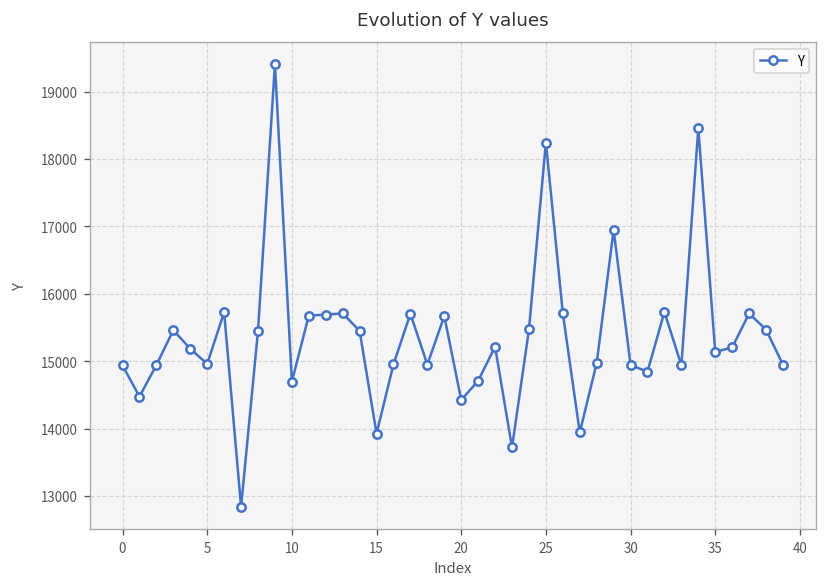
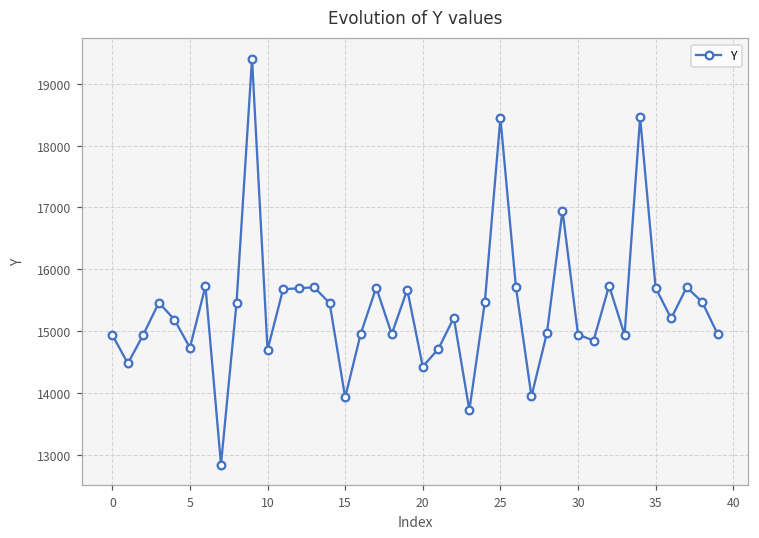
5: 15000 -> 14700
25: 18200 -> 18400
35: 15100 -> 15700
